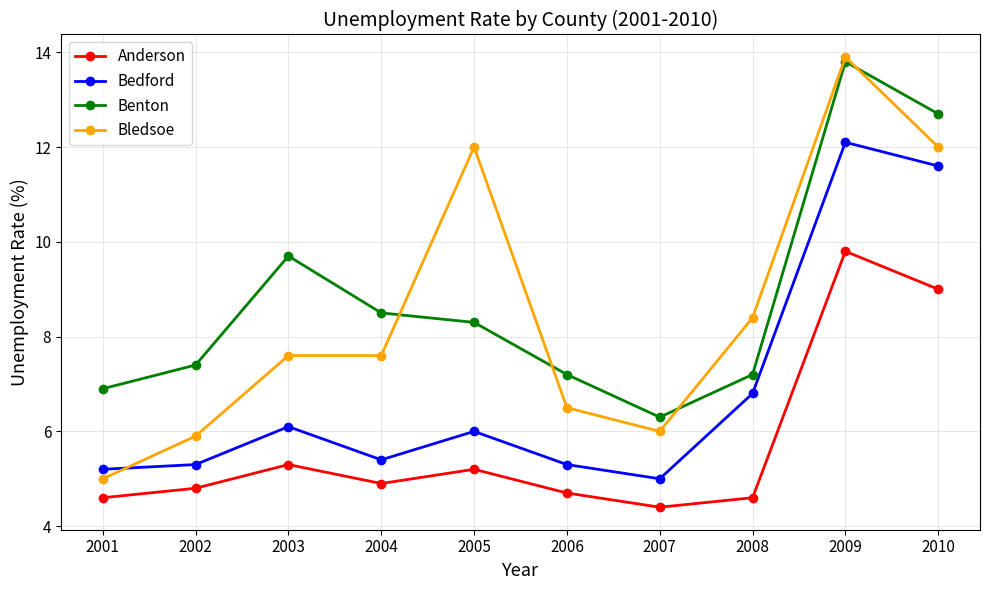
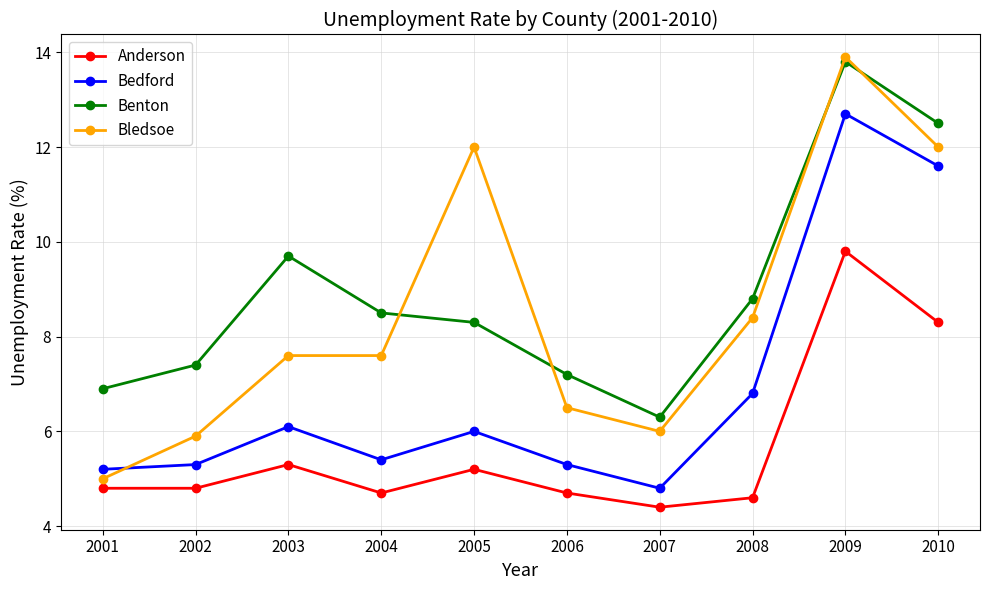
Anderson, 2001: 4.6 -> 4.8
Anderson, 2004: 4.9 -> 4.7
Bedford, 2007: 5.0 -> 4.8
Benton, 2008: 7.2 -> 8.8
Bedford, 2009: 12.1 -> 12.7
Anderson, 2010: 9.0 -> 8.3
Benton, 2010: 12.7 -> 12.5
